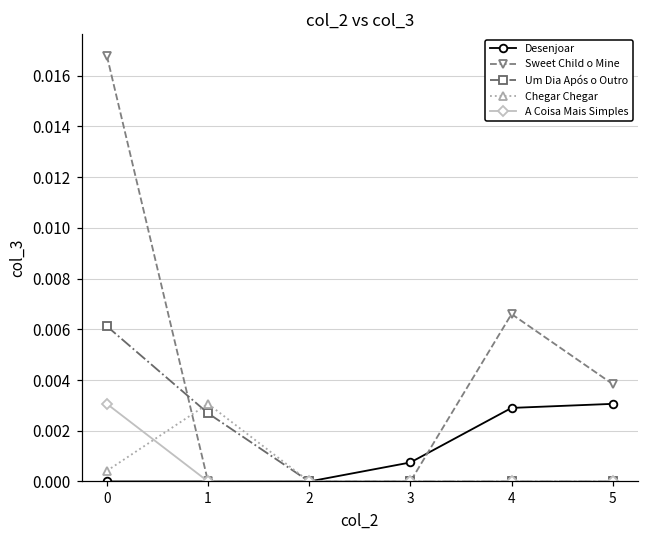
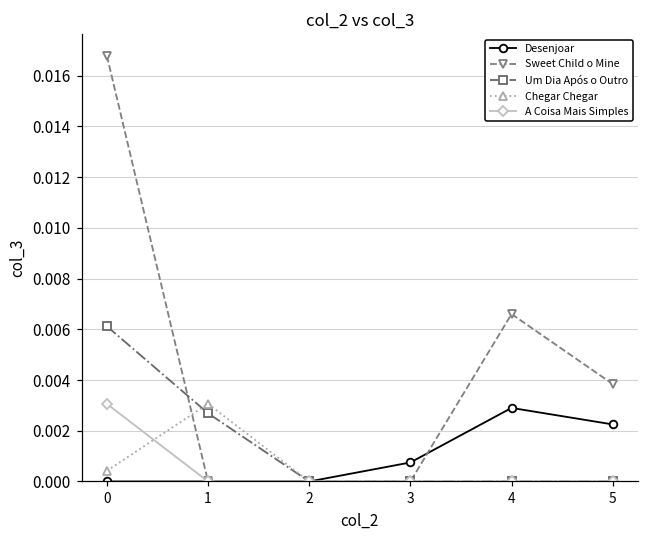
Desenjoar, 5: 0.0031 -> 0.0023
